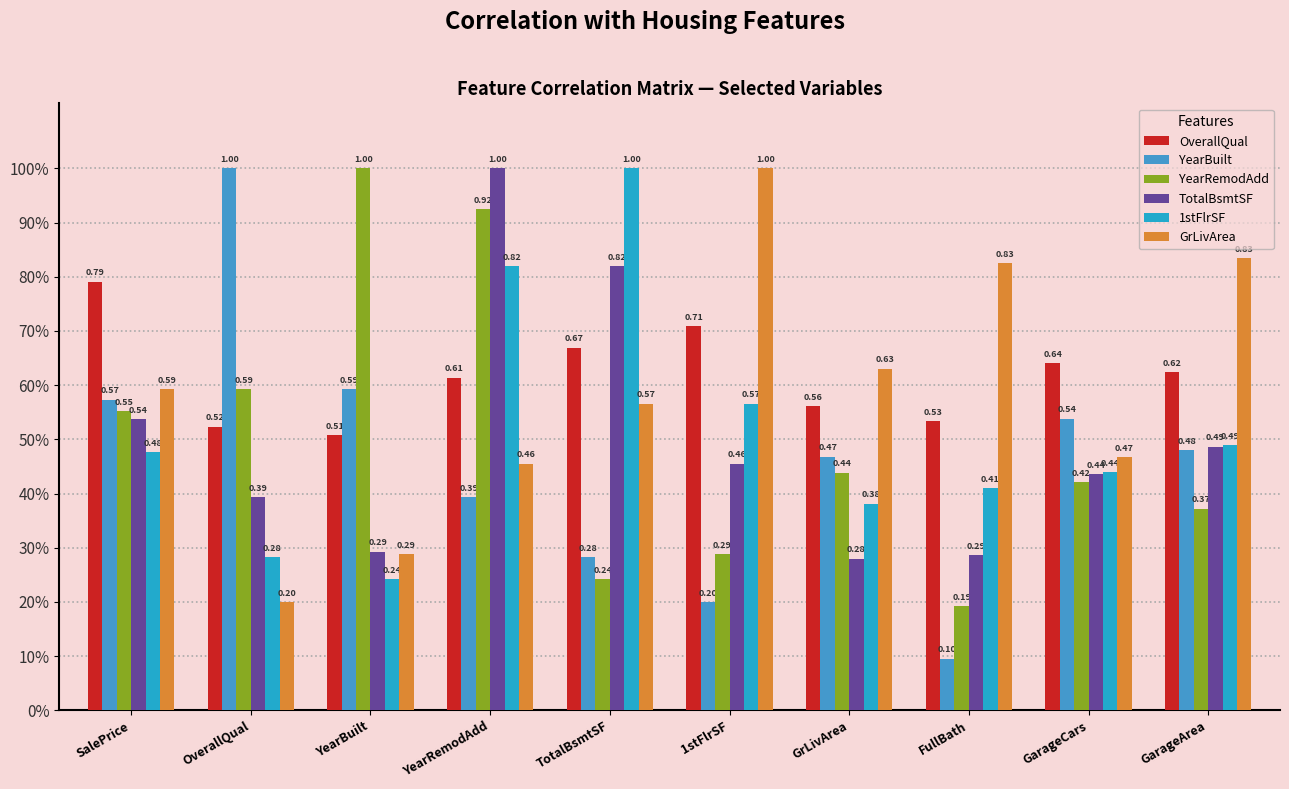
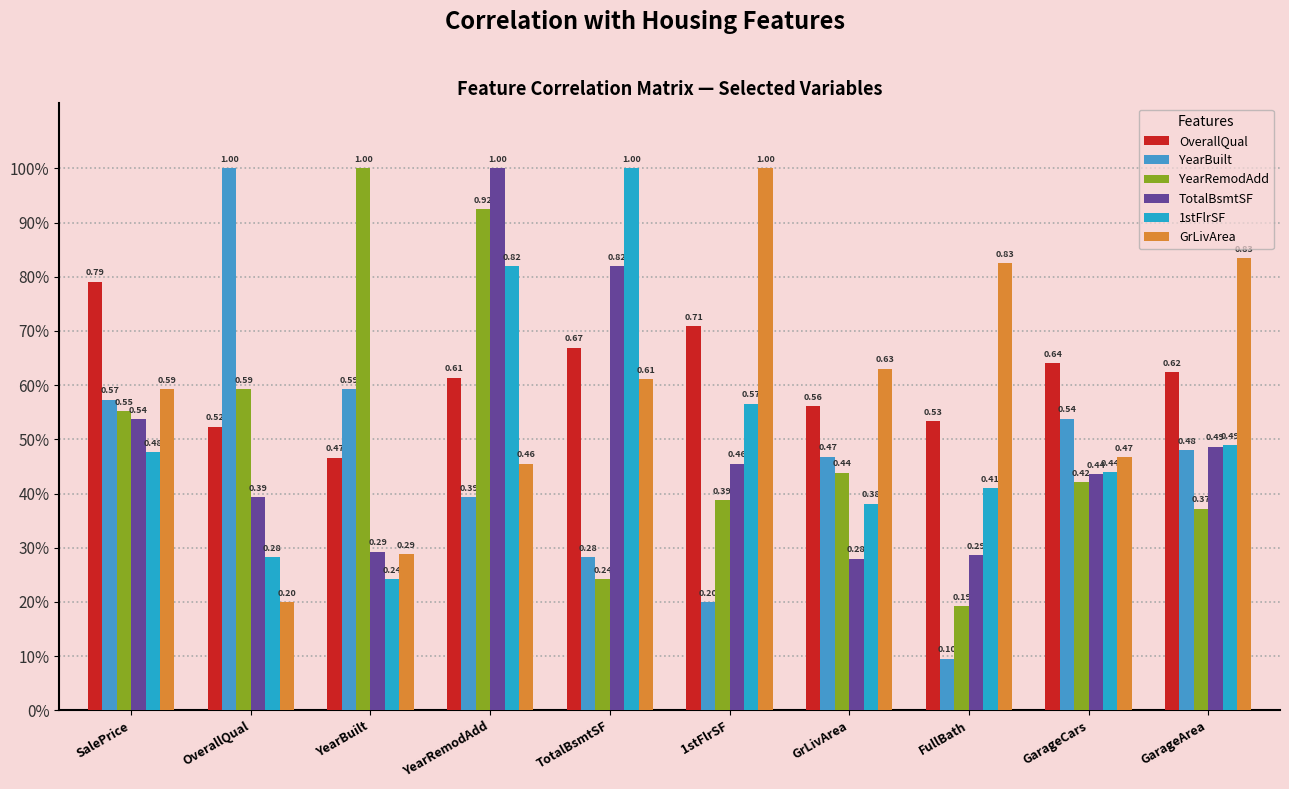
OverallQual, YearBuilt: 0.51 -> 0.47
GrLivArea, TotalBsmtSF: 0.57 -> 0.61
YearRemodAdd, 1stFlrSF: 0.29 -> 0.39
